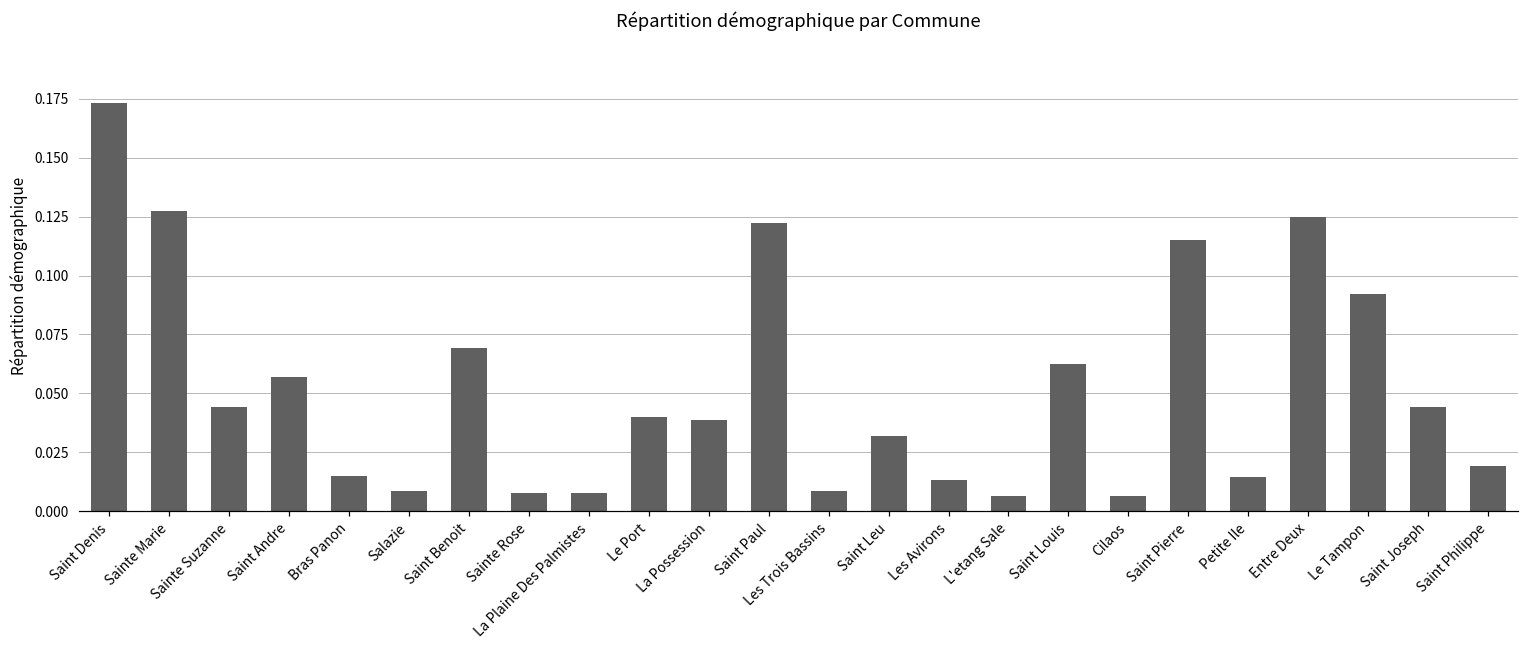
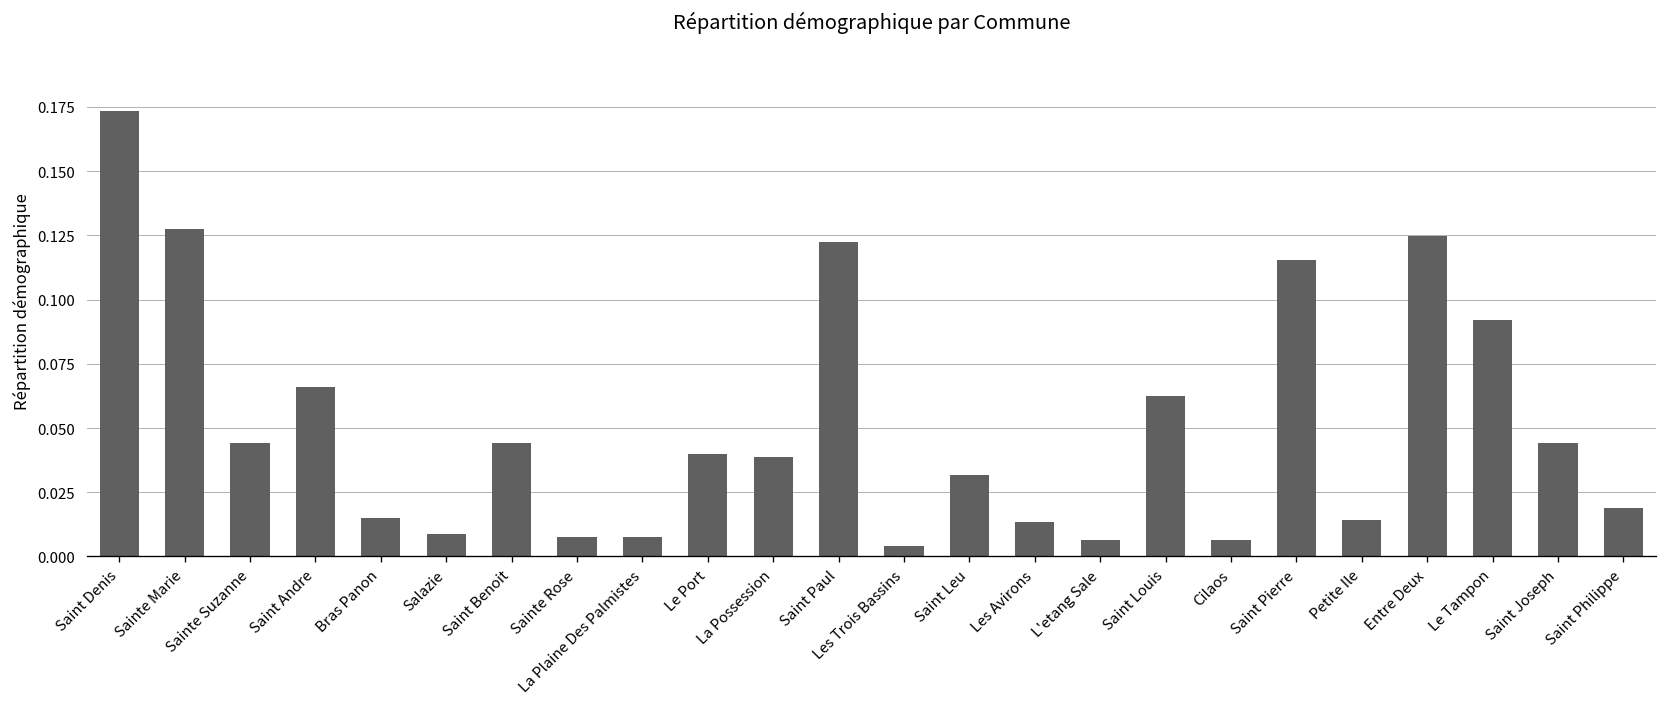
Saint Andre: 0.057 -> 0.066
Saint Benoit: 0.069 -> 0.044
Les Trois Bassins: 0.008 -> 0.004
